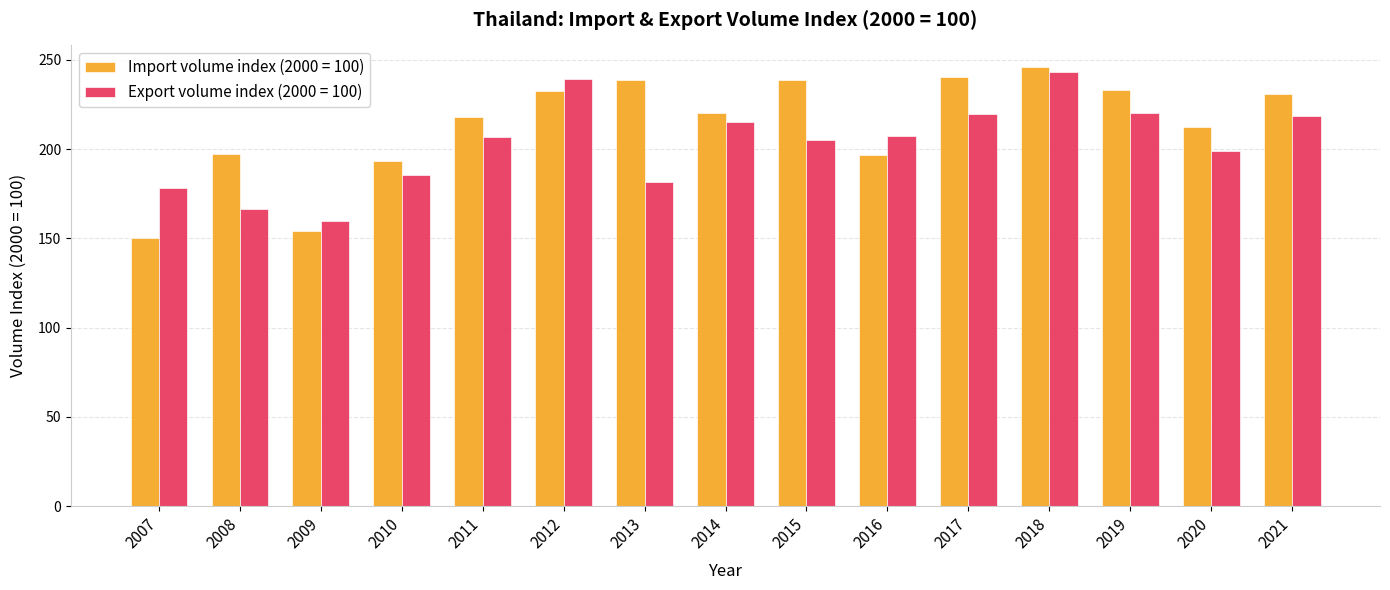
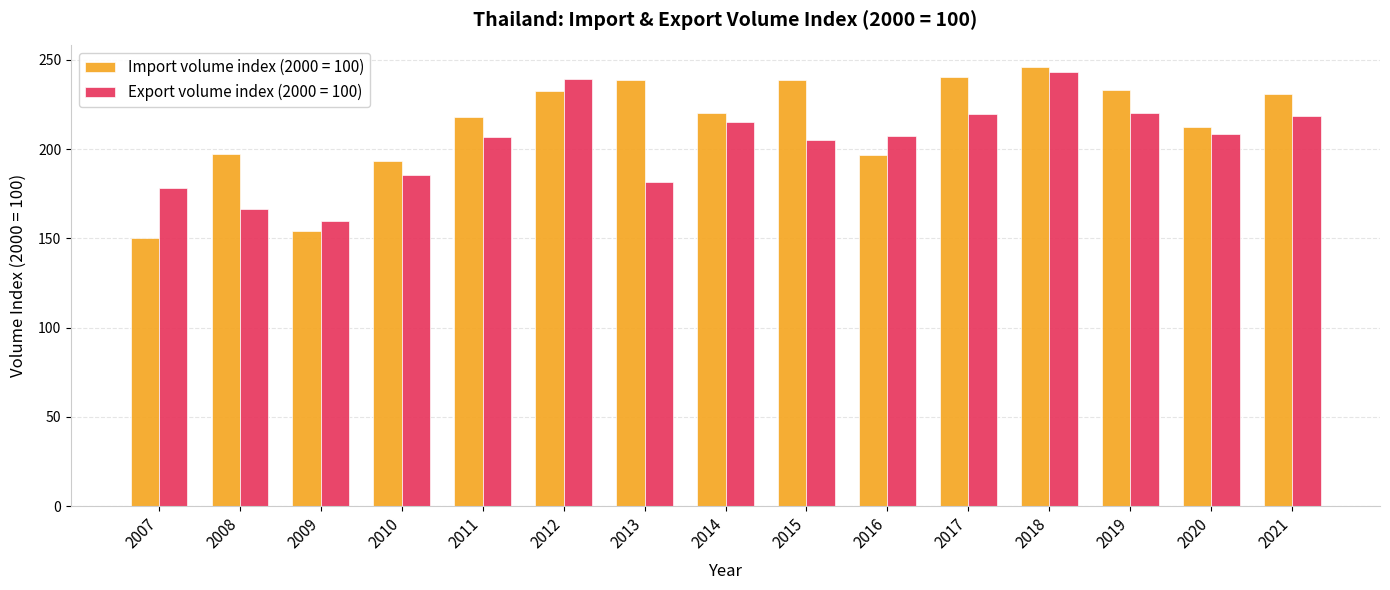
Export volume index (2000 = 100), 2020: 199 -> 209
